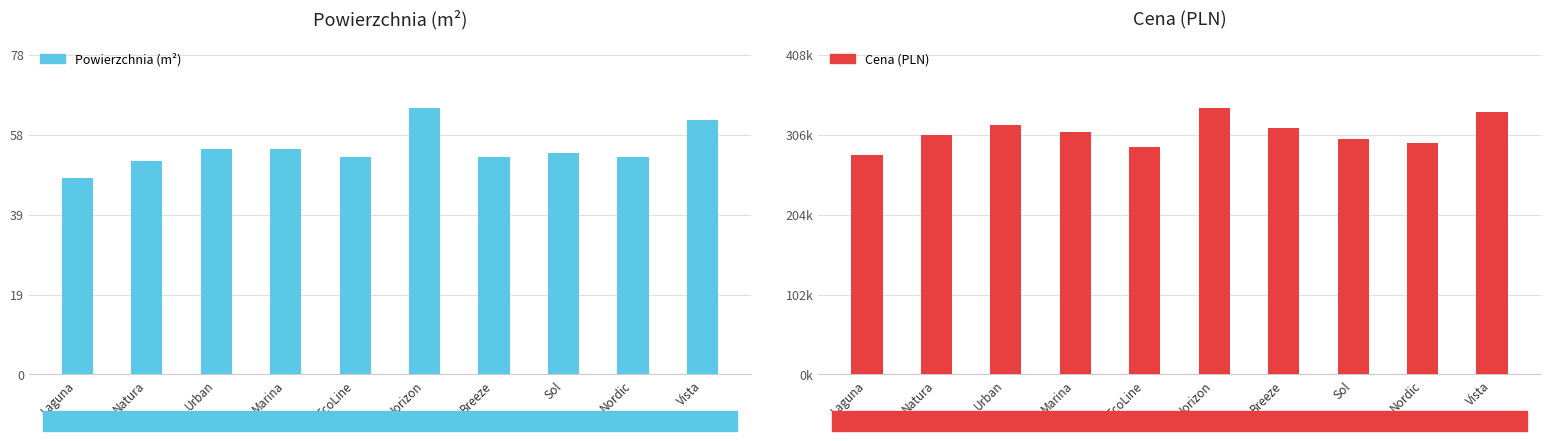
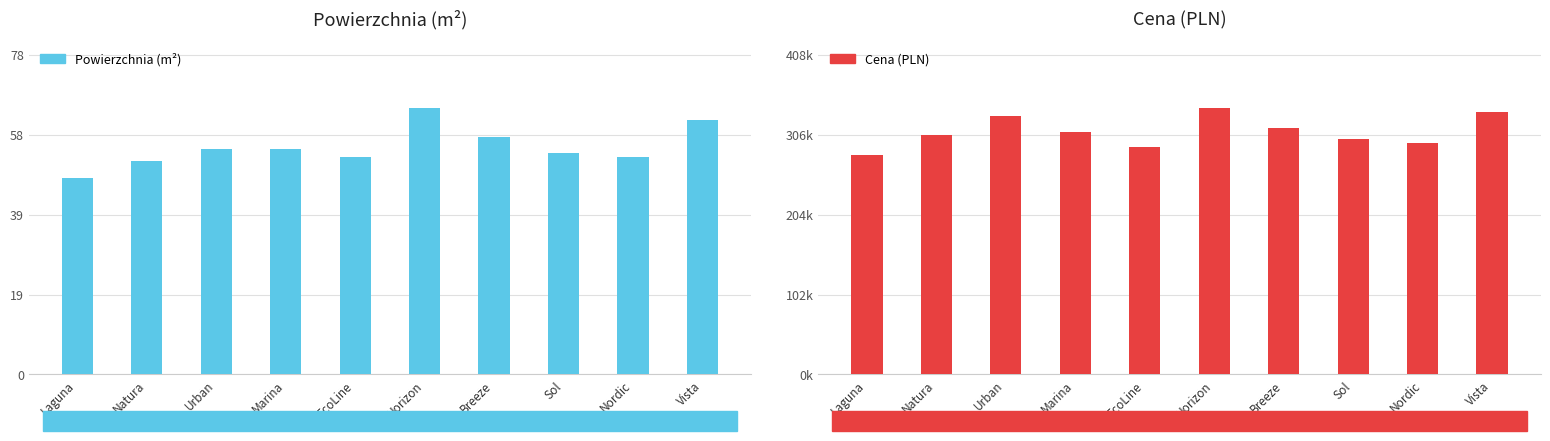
Powierzchnia (m²), Breeze: 53 -> 58
Cena (PLN), Urban: 320000 -> 330000
